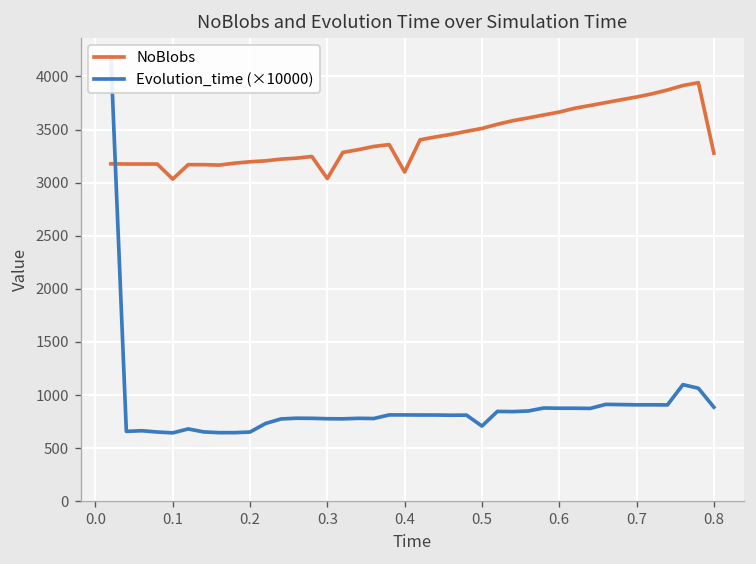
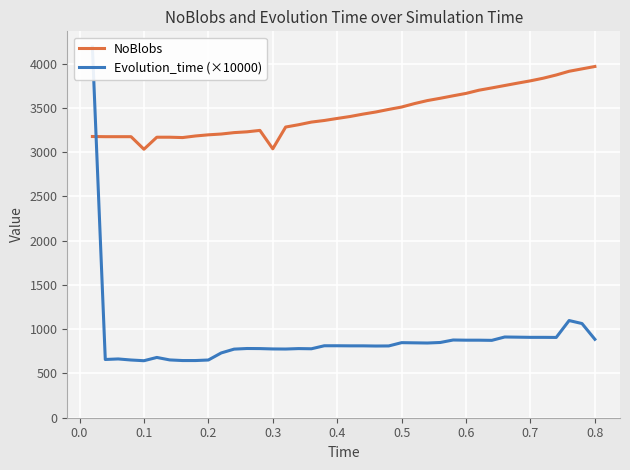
NoBlobs, 0.4: 3100 -> 3400
Evolution_time (×10000), 0.5: 700 -> 800
NoBlobs, 0.8: 3300 -> 4000
